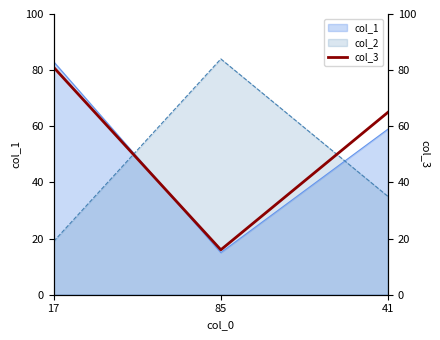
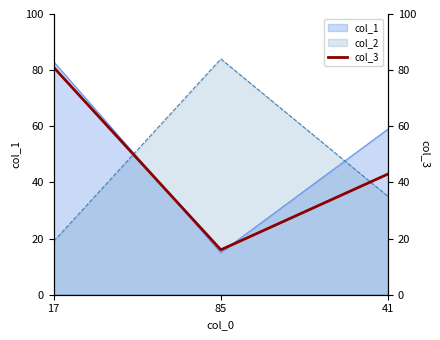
col_3, 41: 65 -> 43
